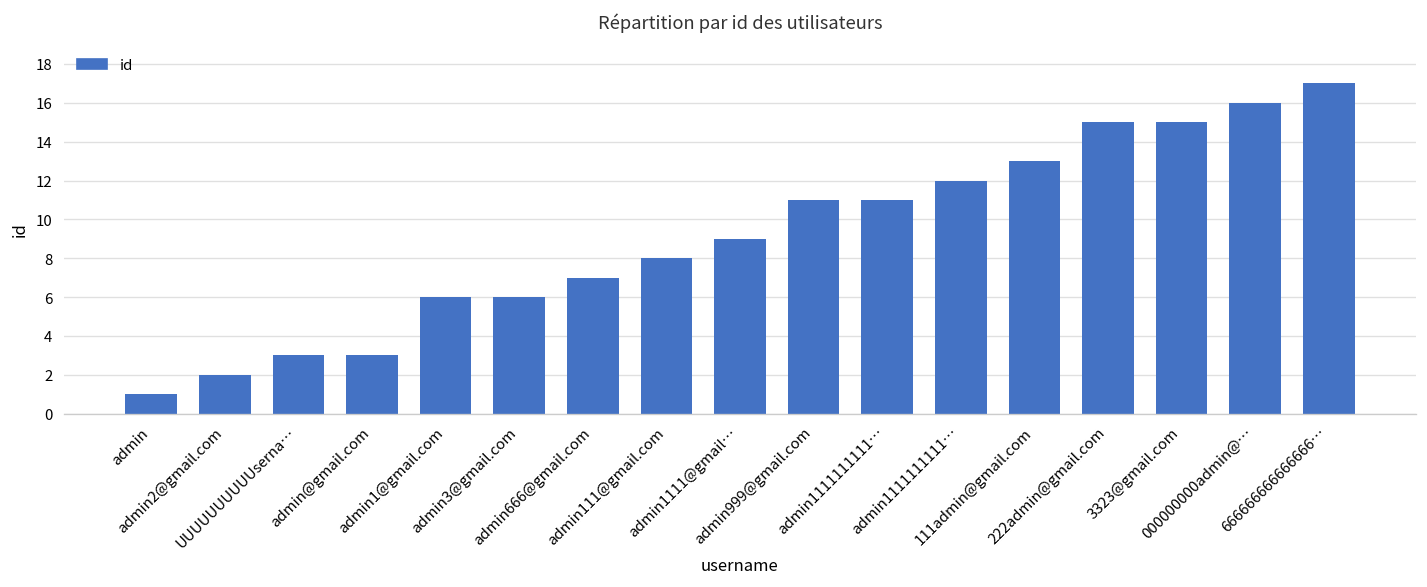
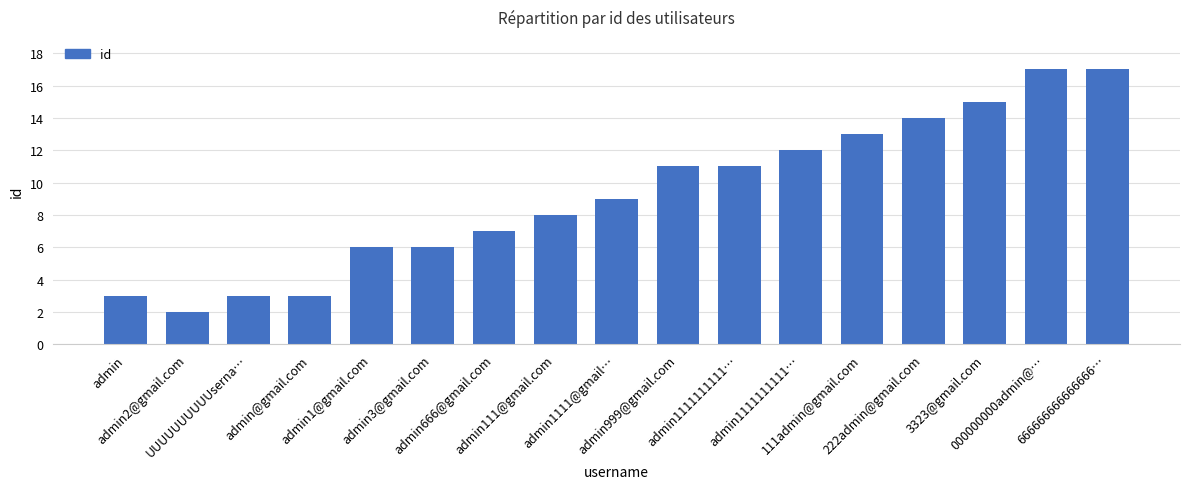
admin: 1 -> 3
222admin@gmail.com: 15 -> 14
000000000admin@…: 16 -> 17
